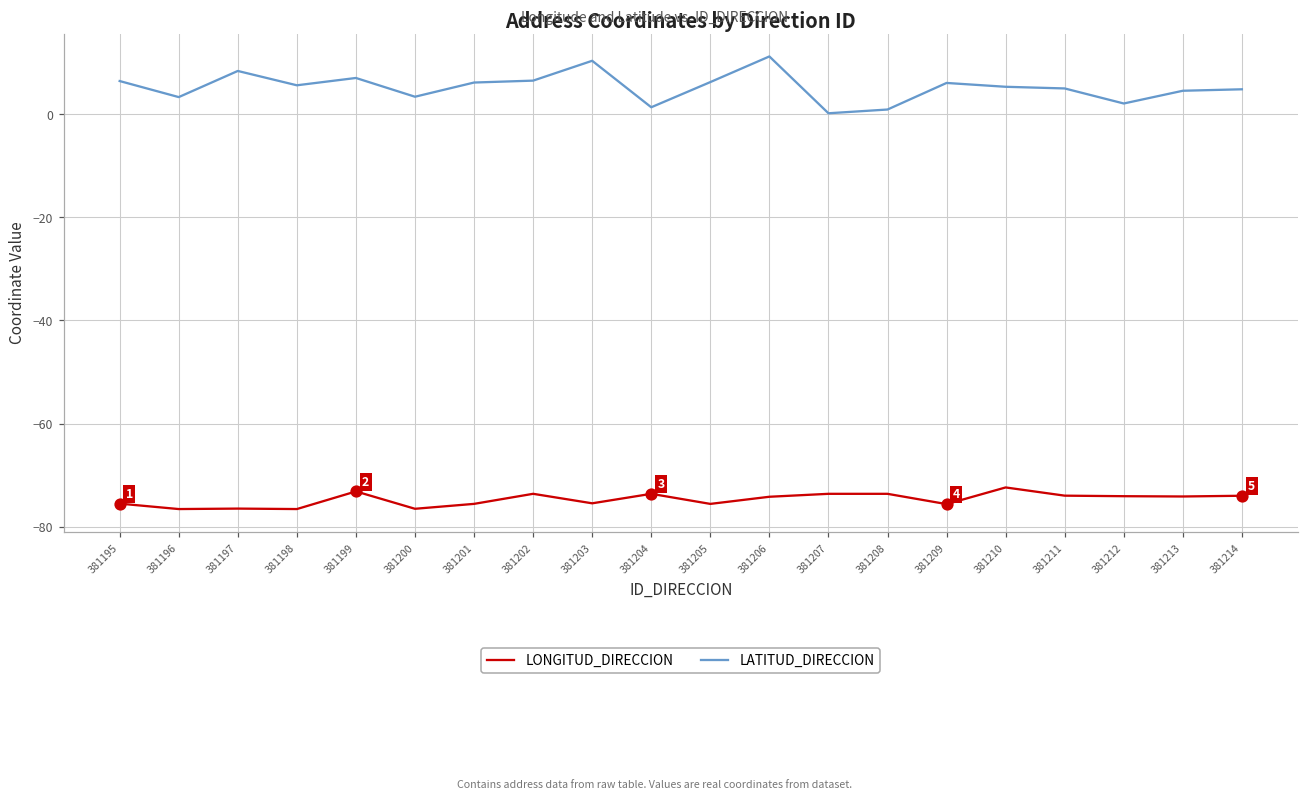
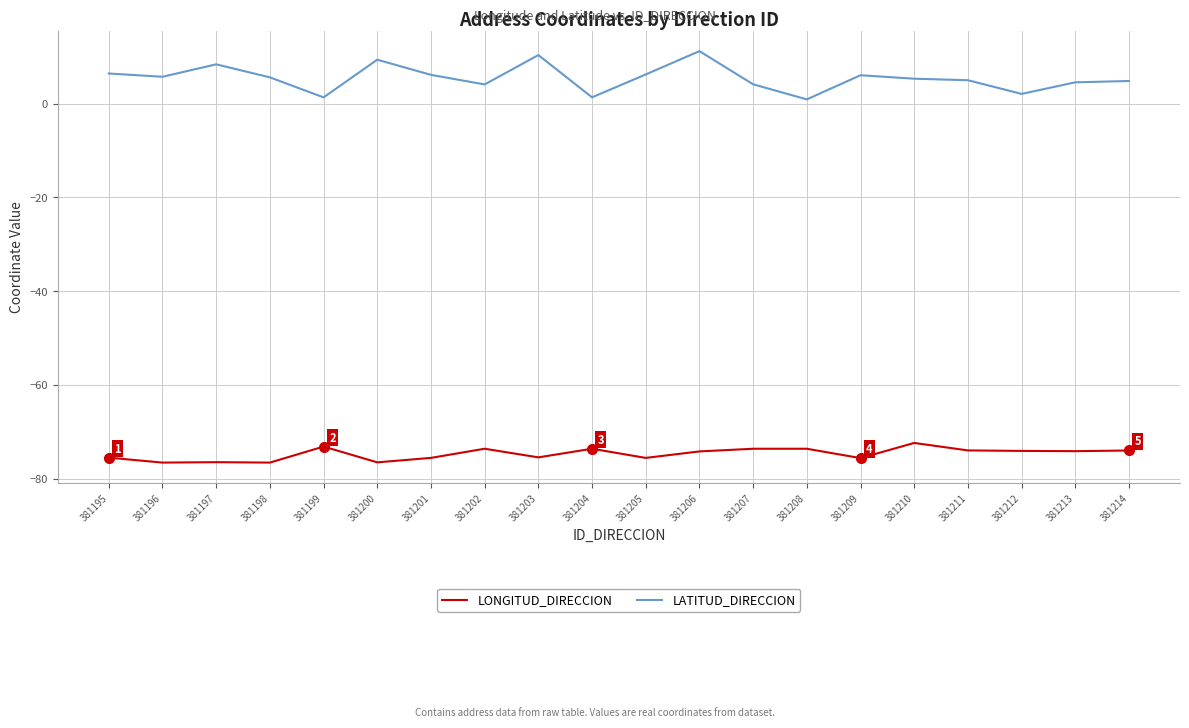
LATITUD_DIRECCION, 381196: 3 -> 6
LATITUD_DIRECCION, 381199: 7 -> 1
LATITUD_DIRECCION, 381200: 3 -> 9
LATITUD_DIRECCION, 381202: 7 -> 4
LATITUD_DIRECCION, 381207: 0 -> 4
